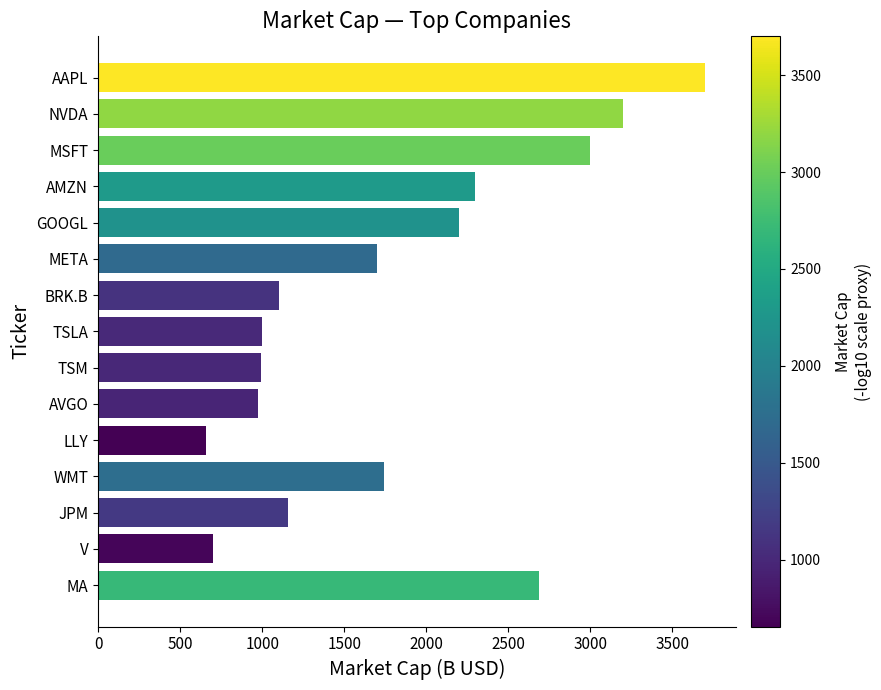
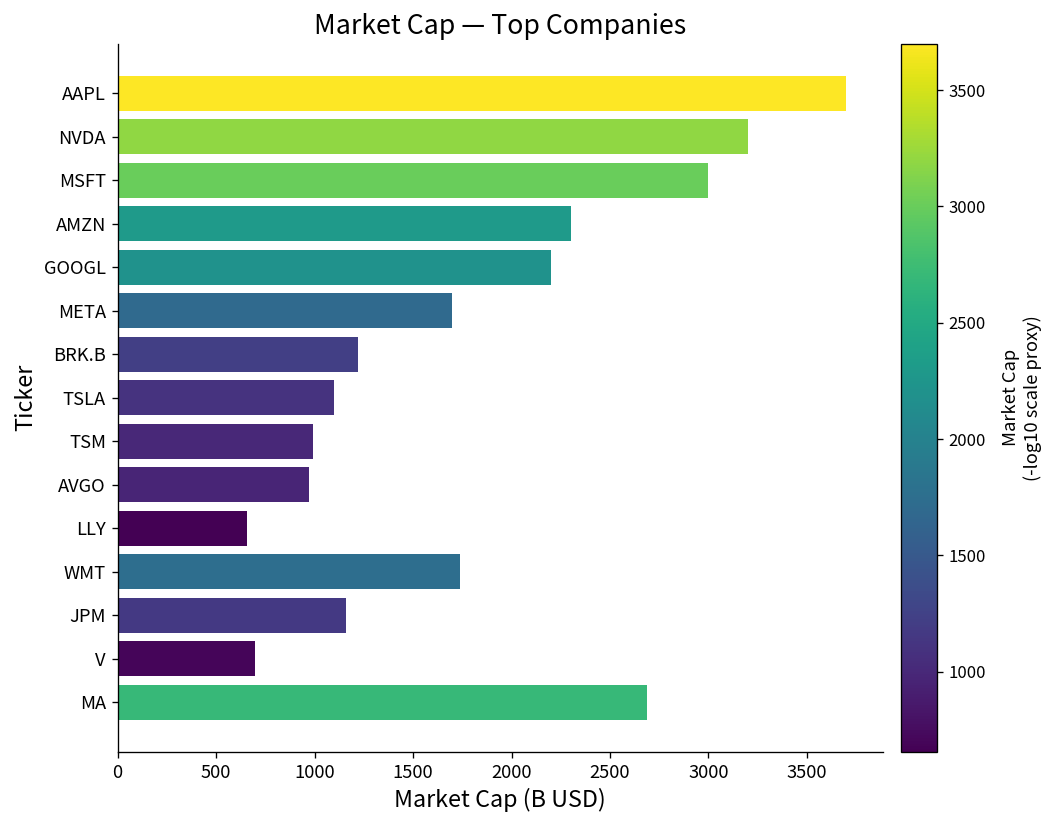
BRK.B: 1100 -> 1220
TSLA: 1000 -> 1100
